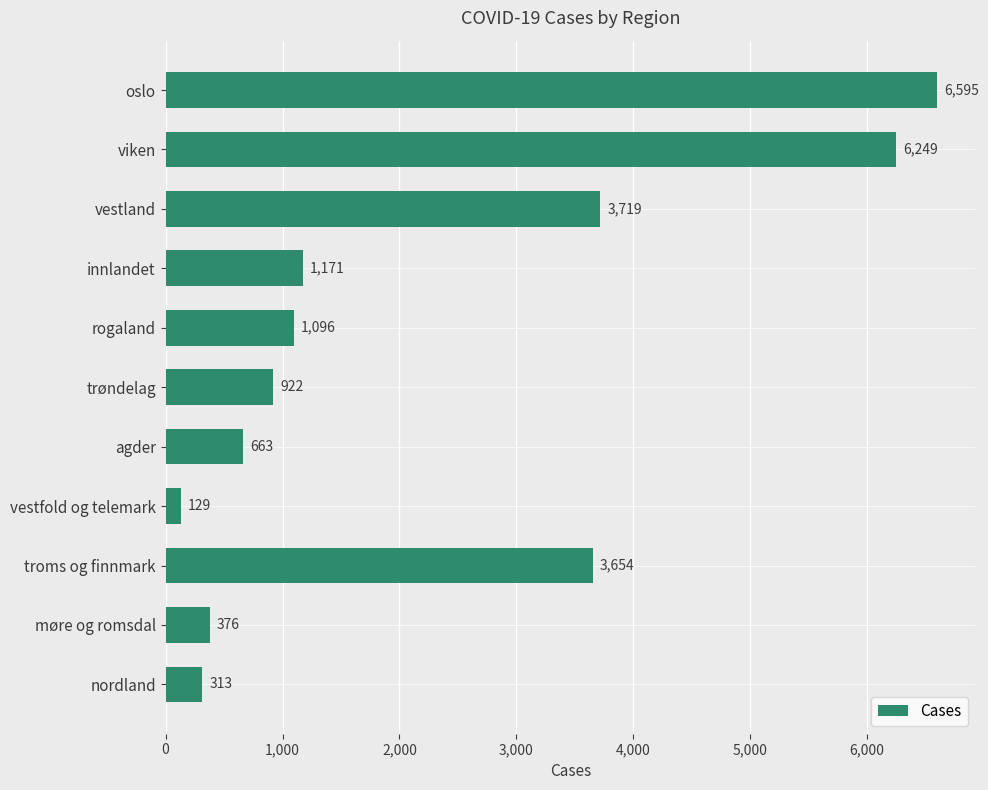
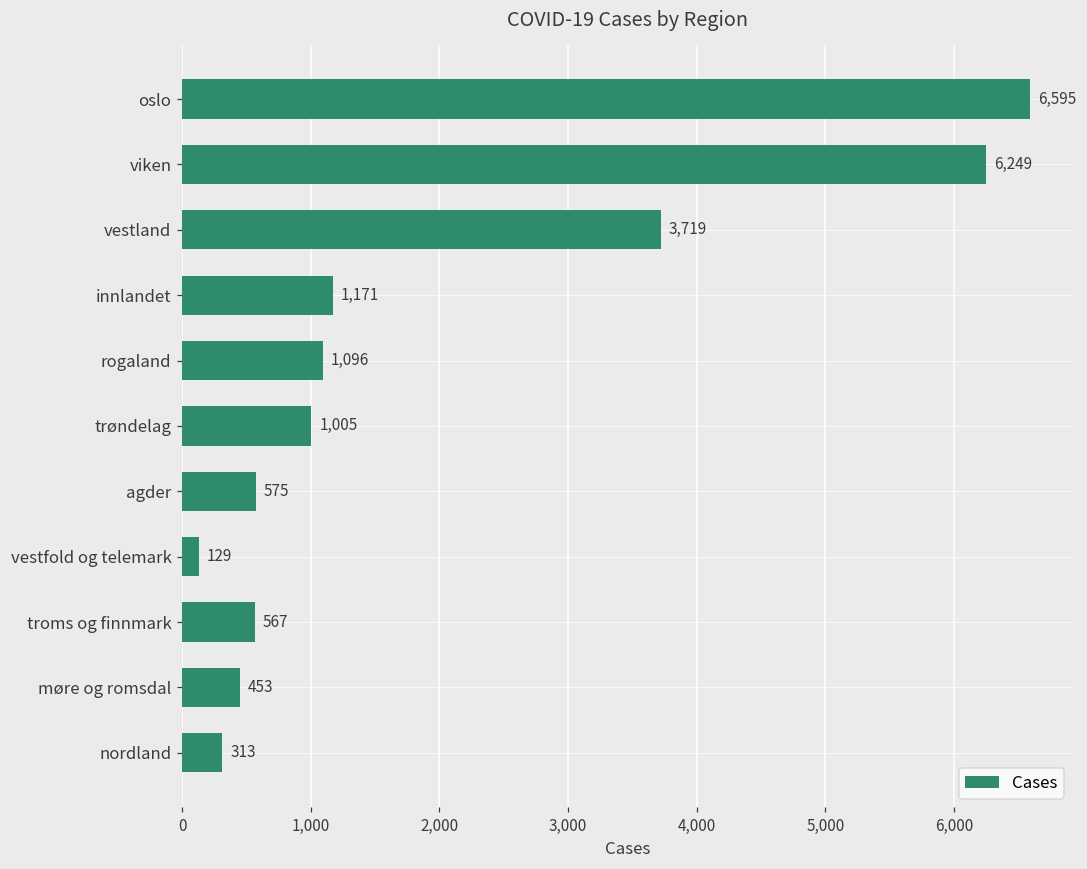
trøndelag: 922 -> 1,005
agder: 663 -> 575
troms og finnmark: 3,654 -> 567
møre og romsdal: 376 -> 453
